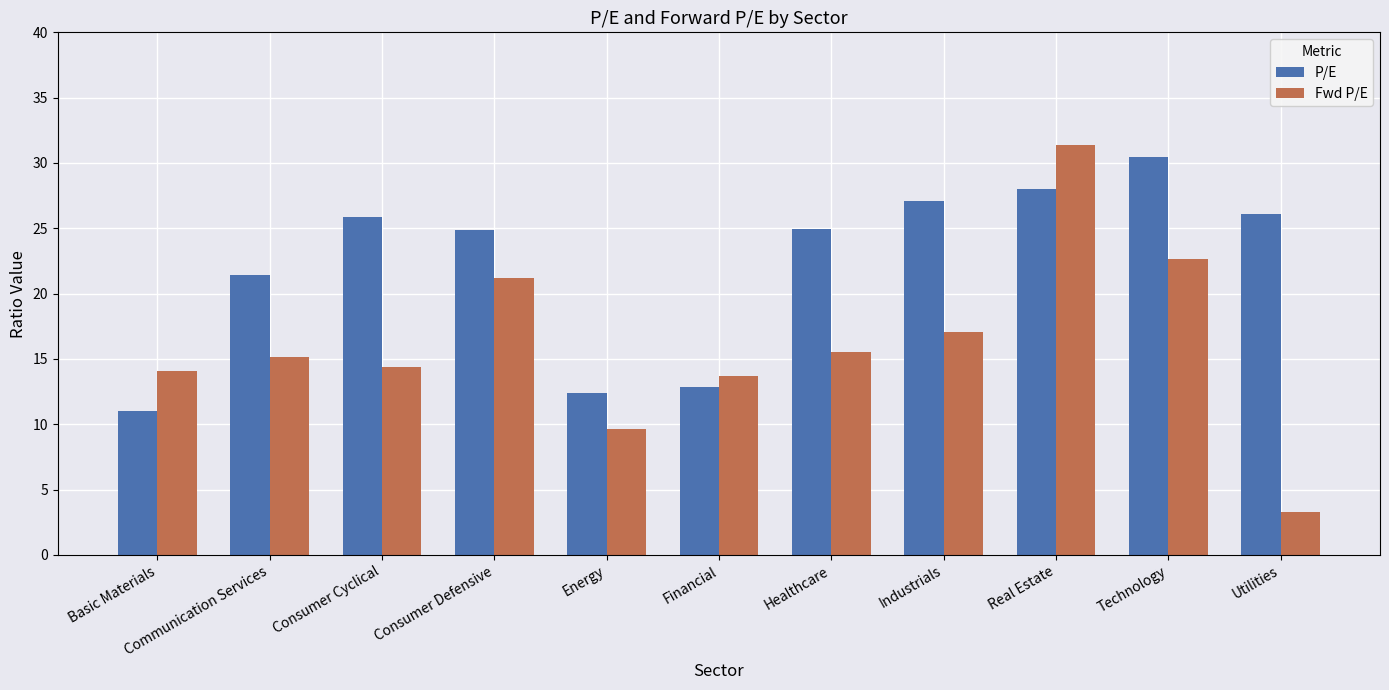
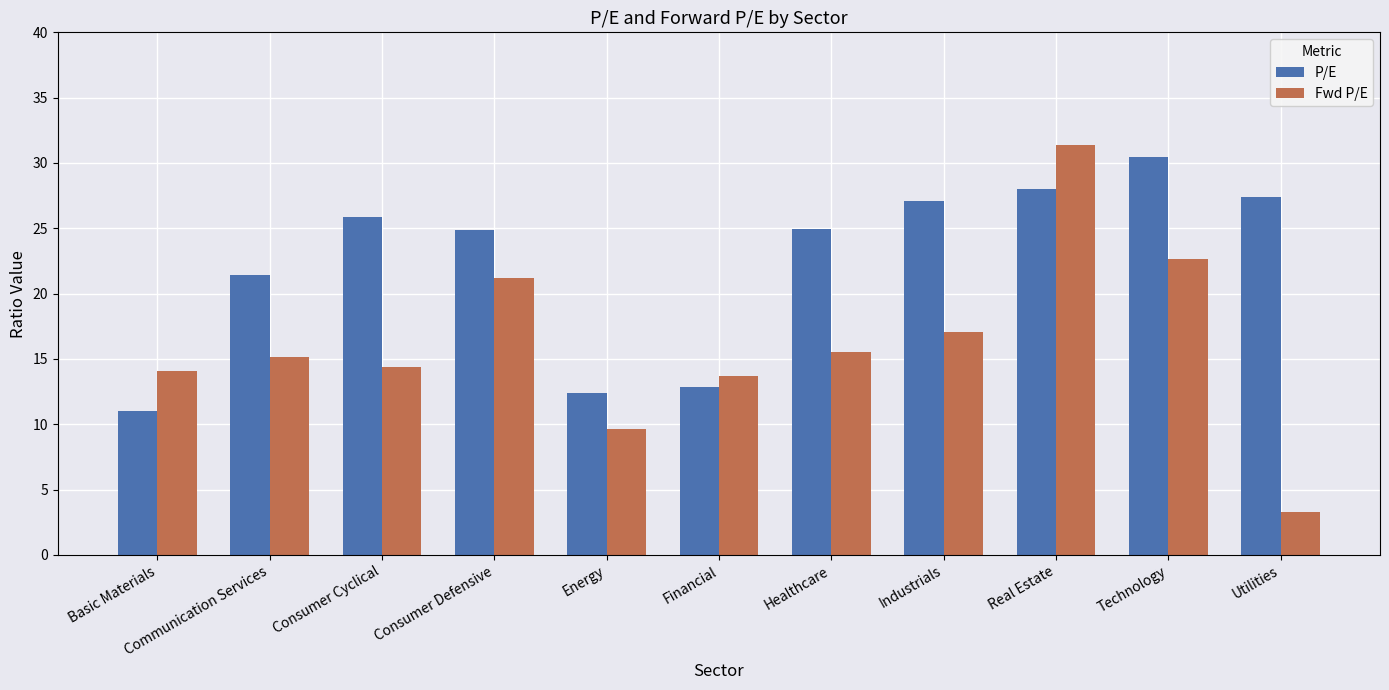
P/E, Utilities: 26.1 -> 27.4
